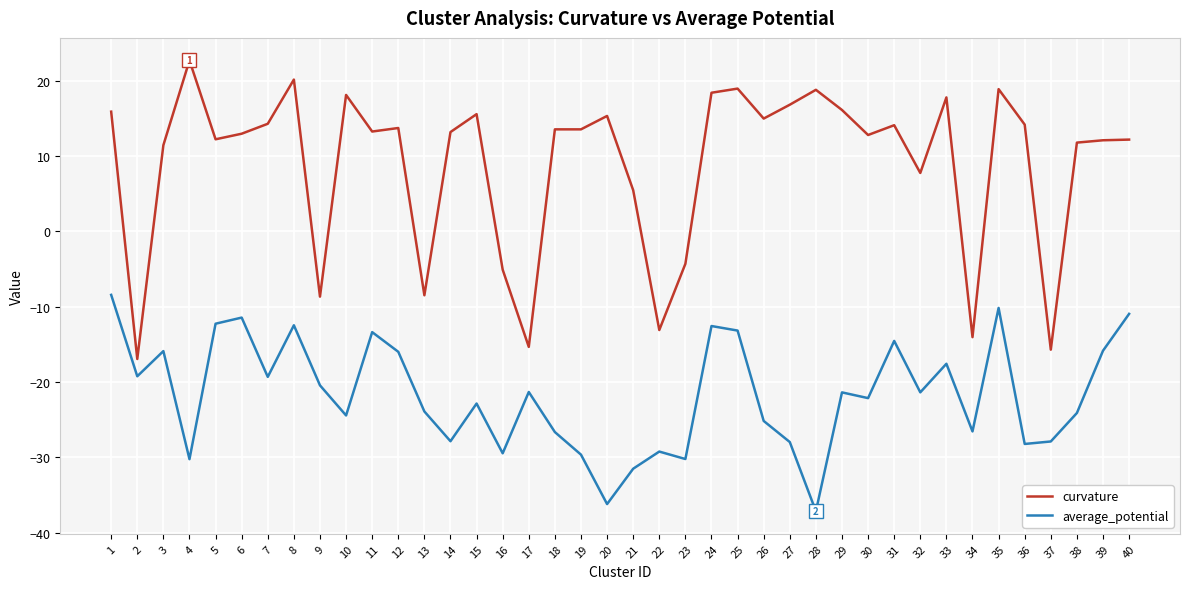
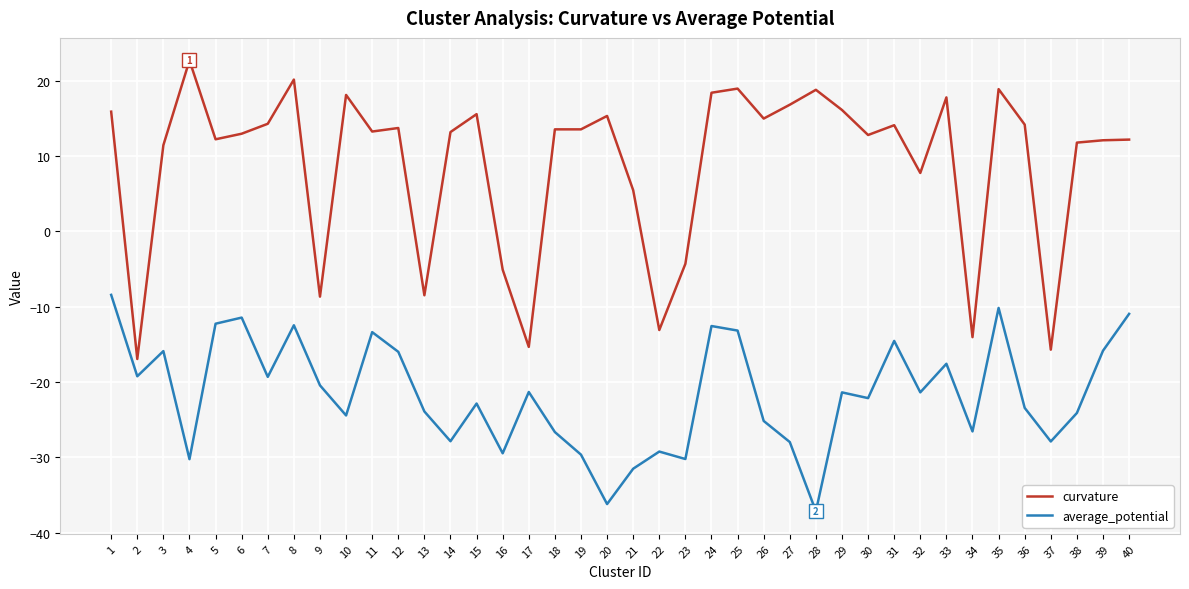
average_potential, 36: -28 -> -23
